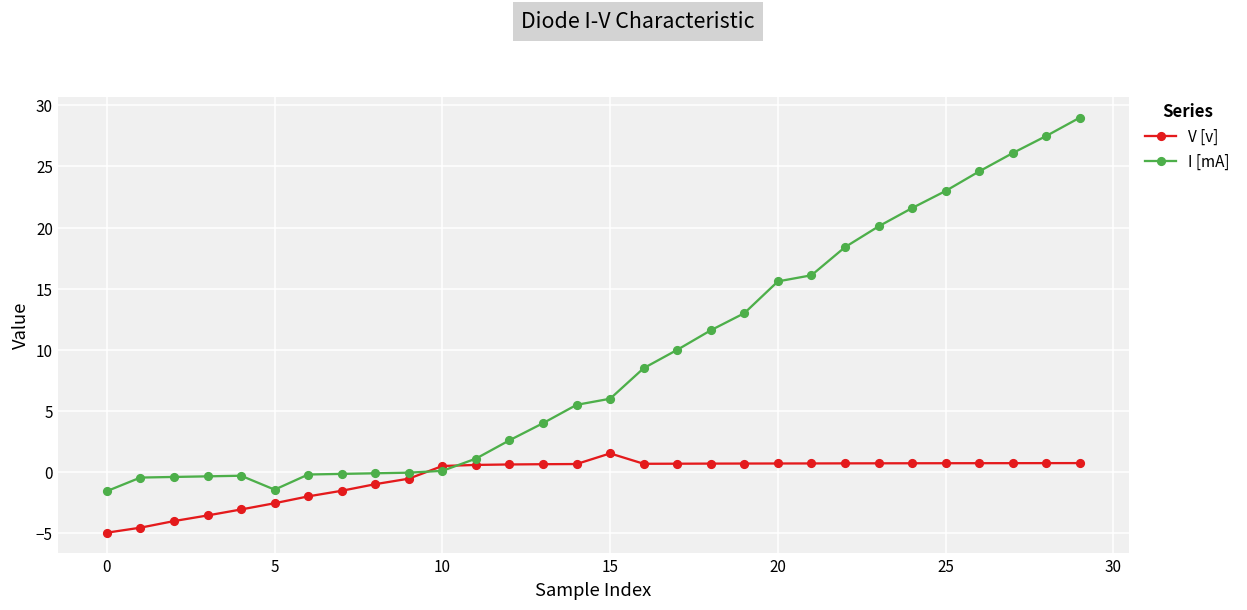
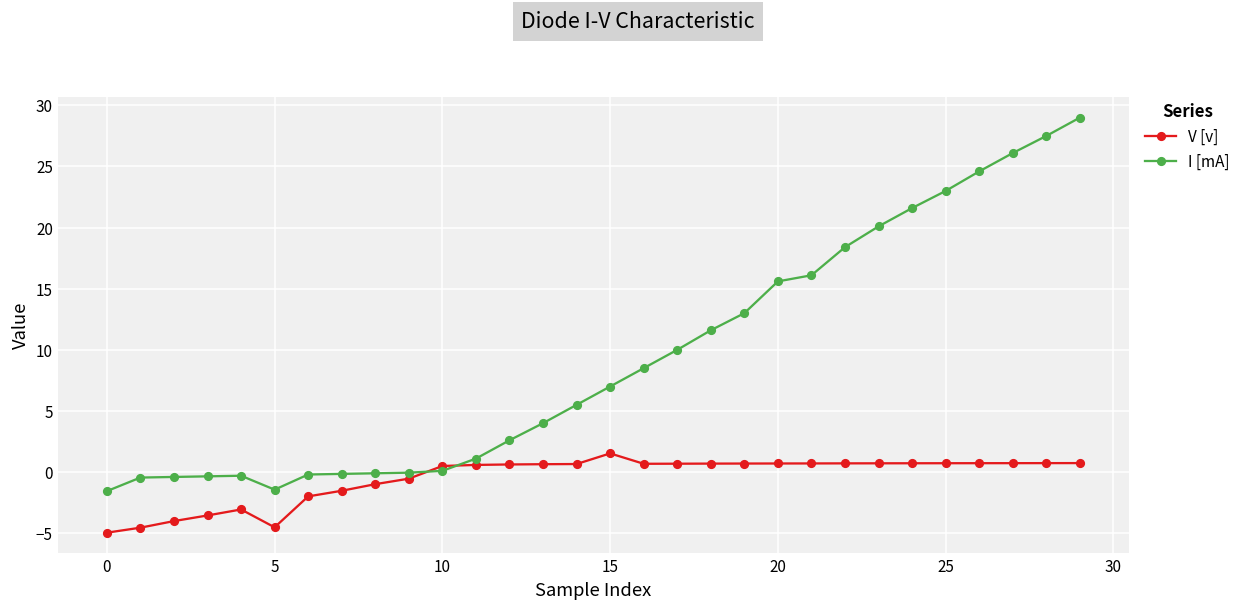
V [v], 5: -2.6 -> -4.5
I [mA], 15: 6 -> 7
